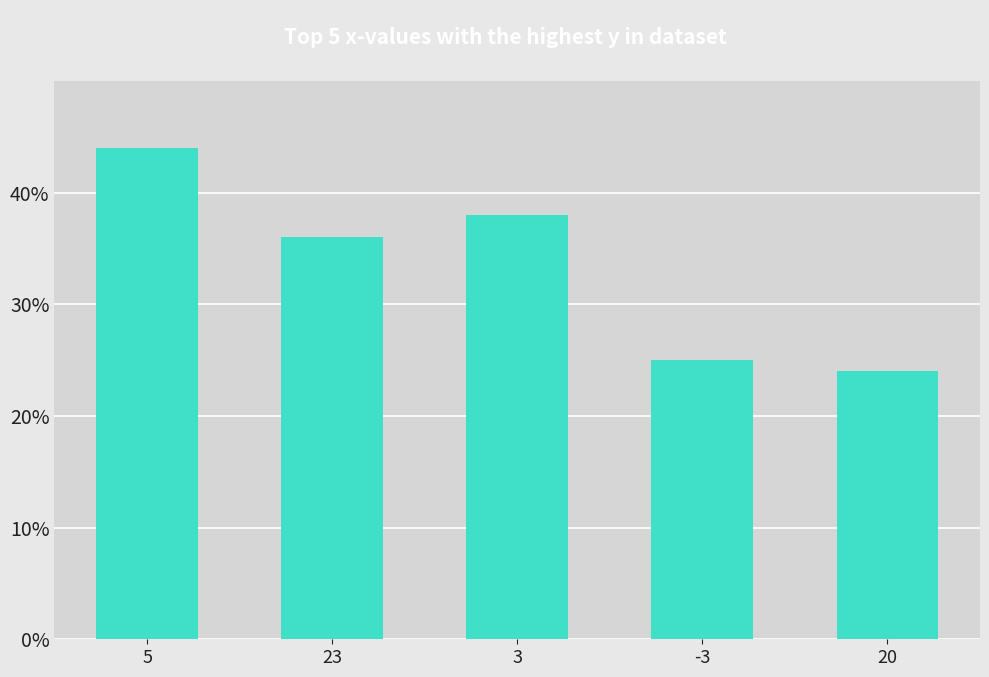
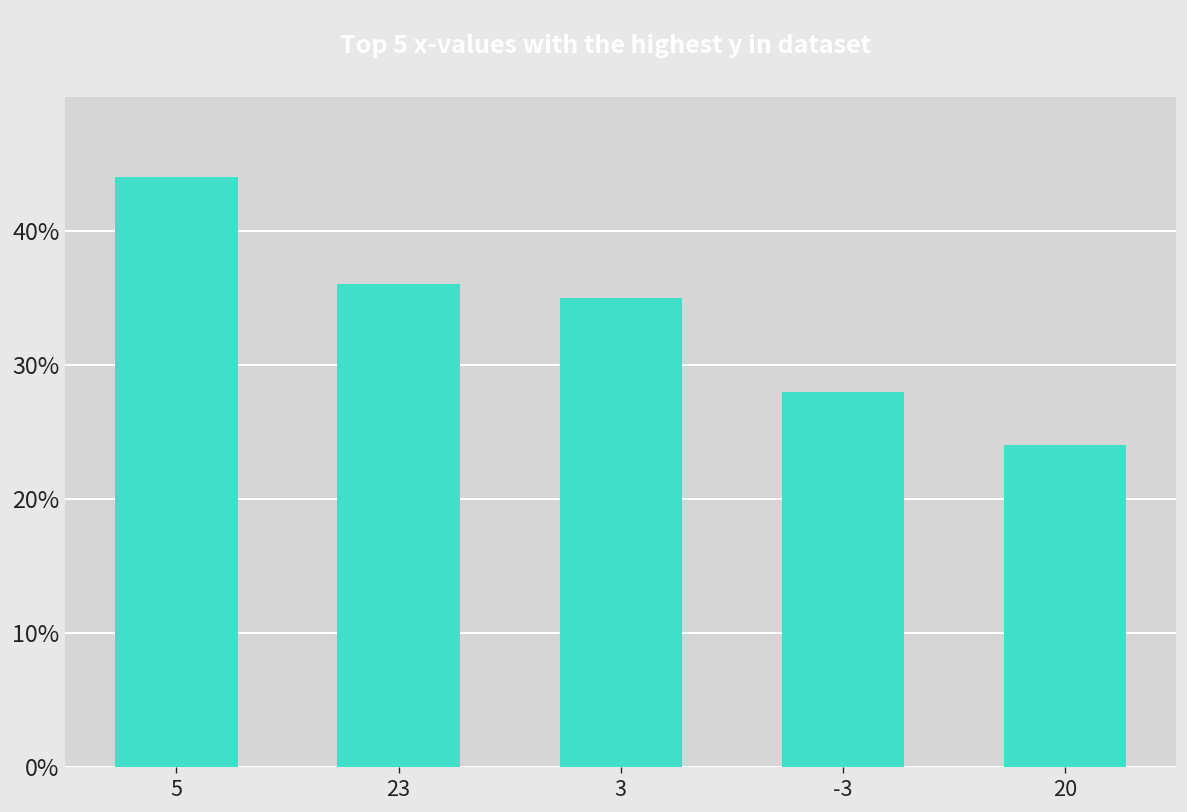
3: 38% -> 35%
-3: 25% -> 28%
